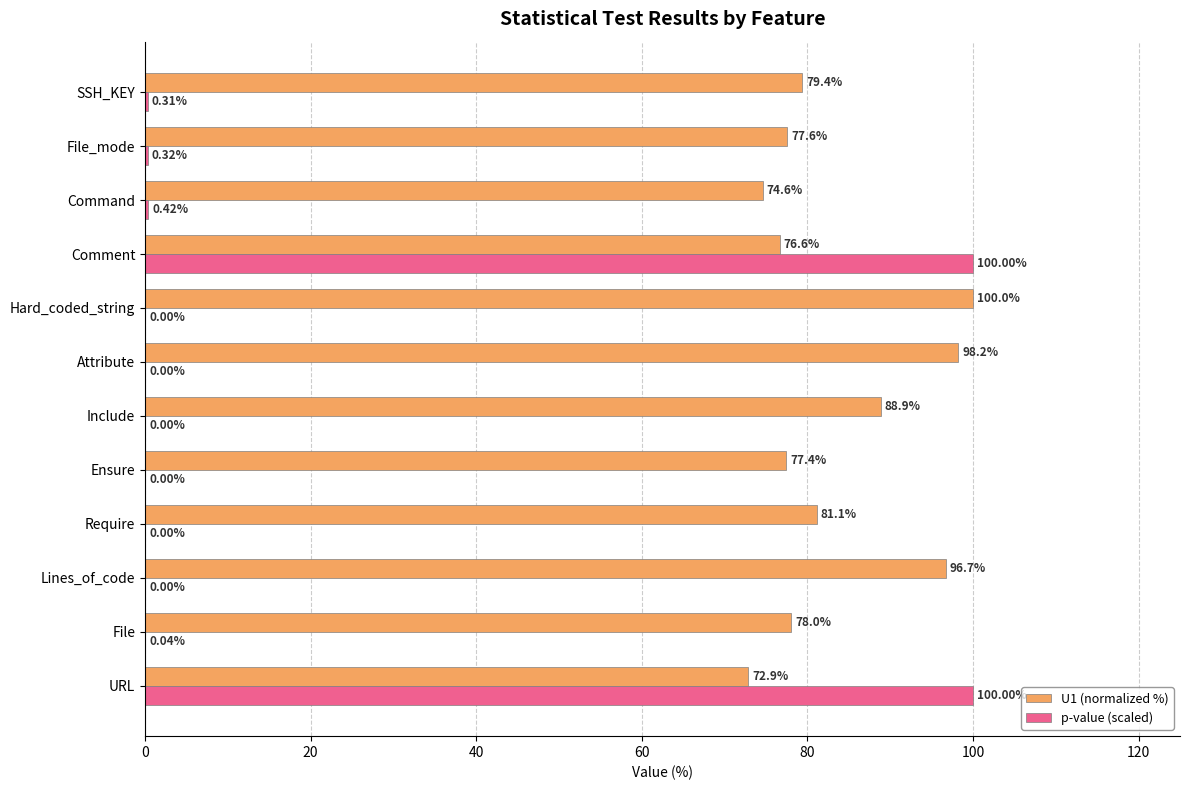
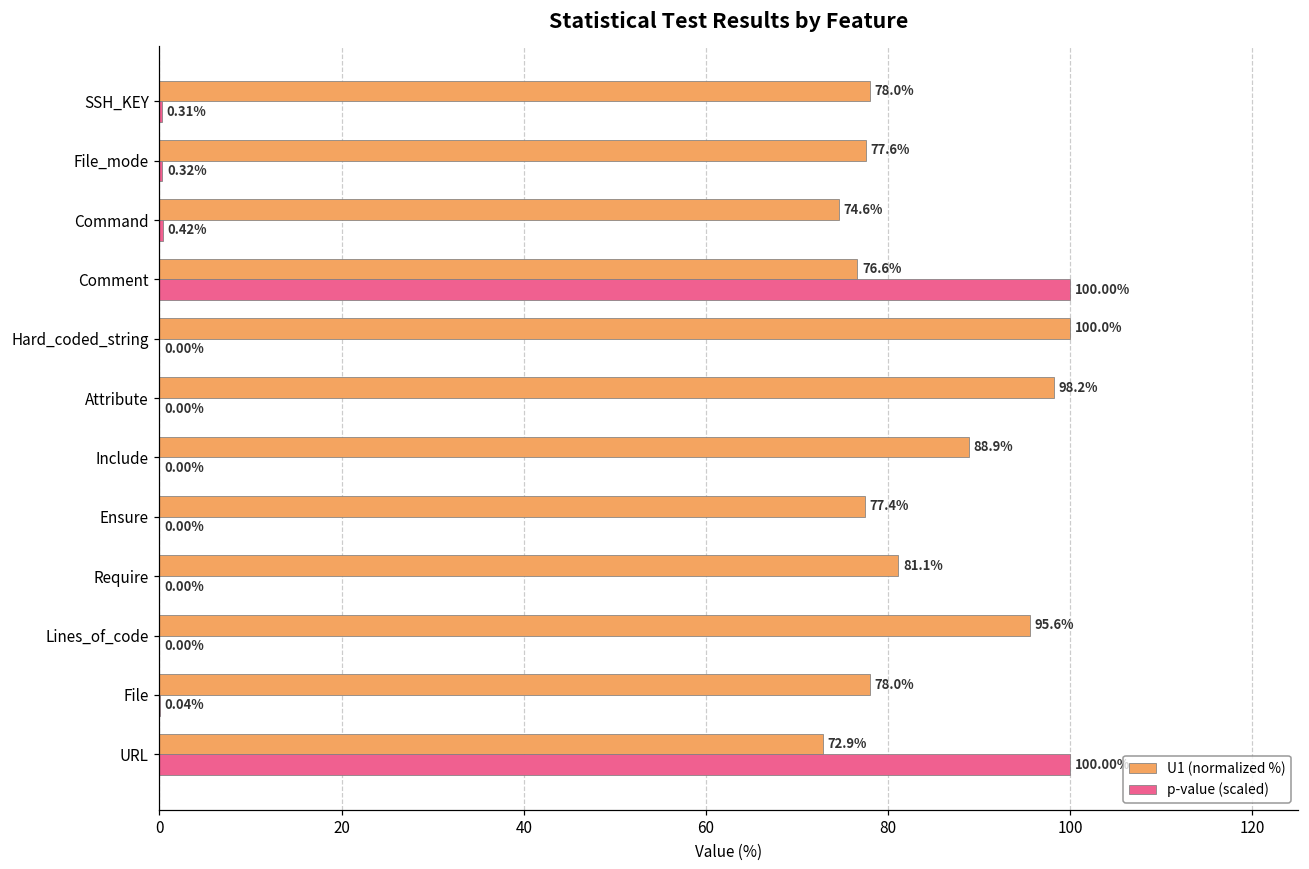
U1 (normalized %), SSH_KEY: 79.4% -> 78.0%
U1 (normalized %), Lines_of_code: 96.7% -> 95.6%
